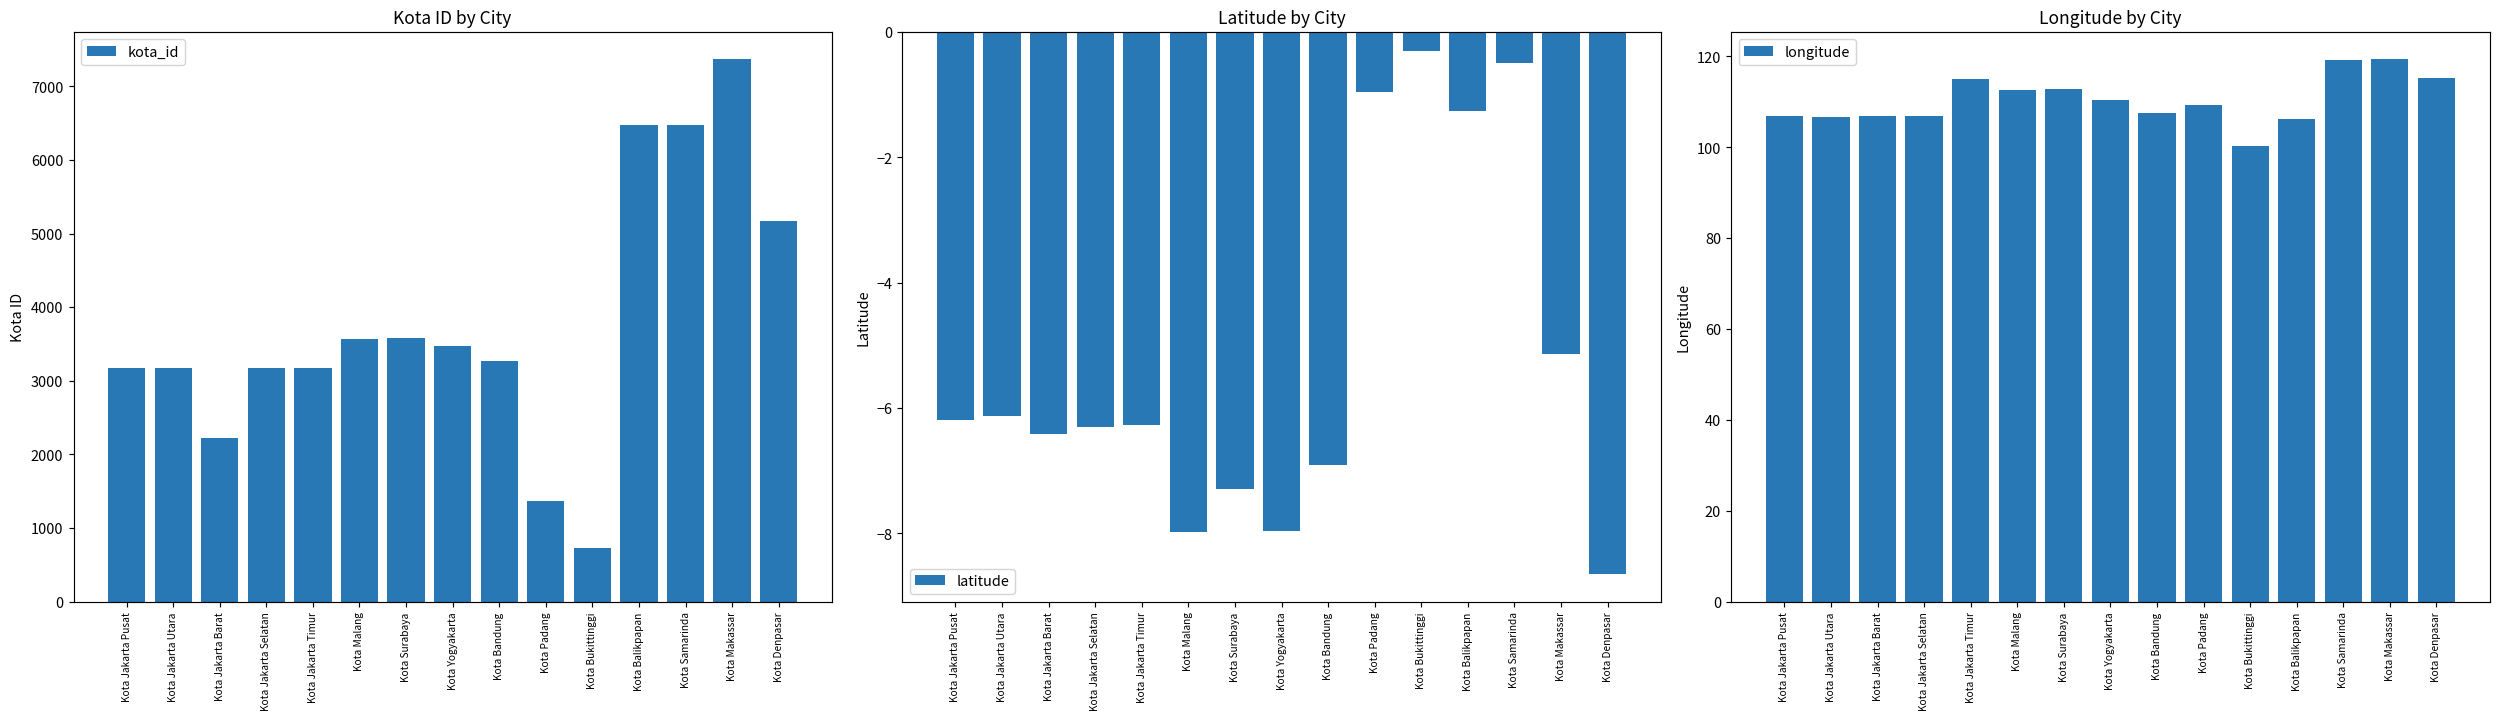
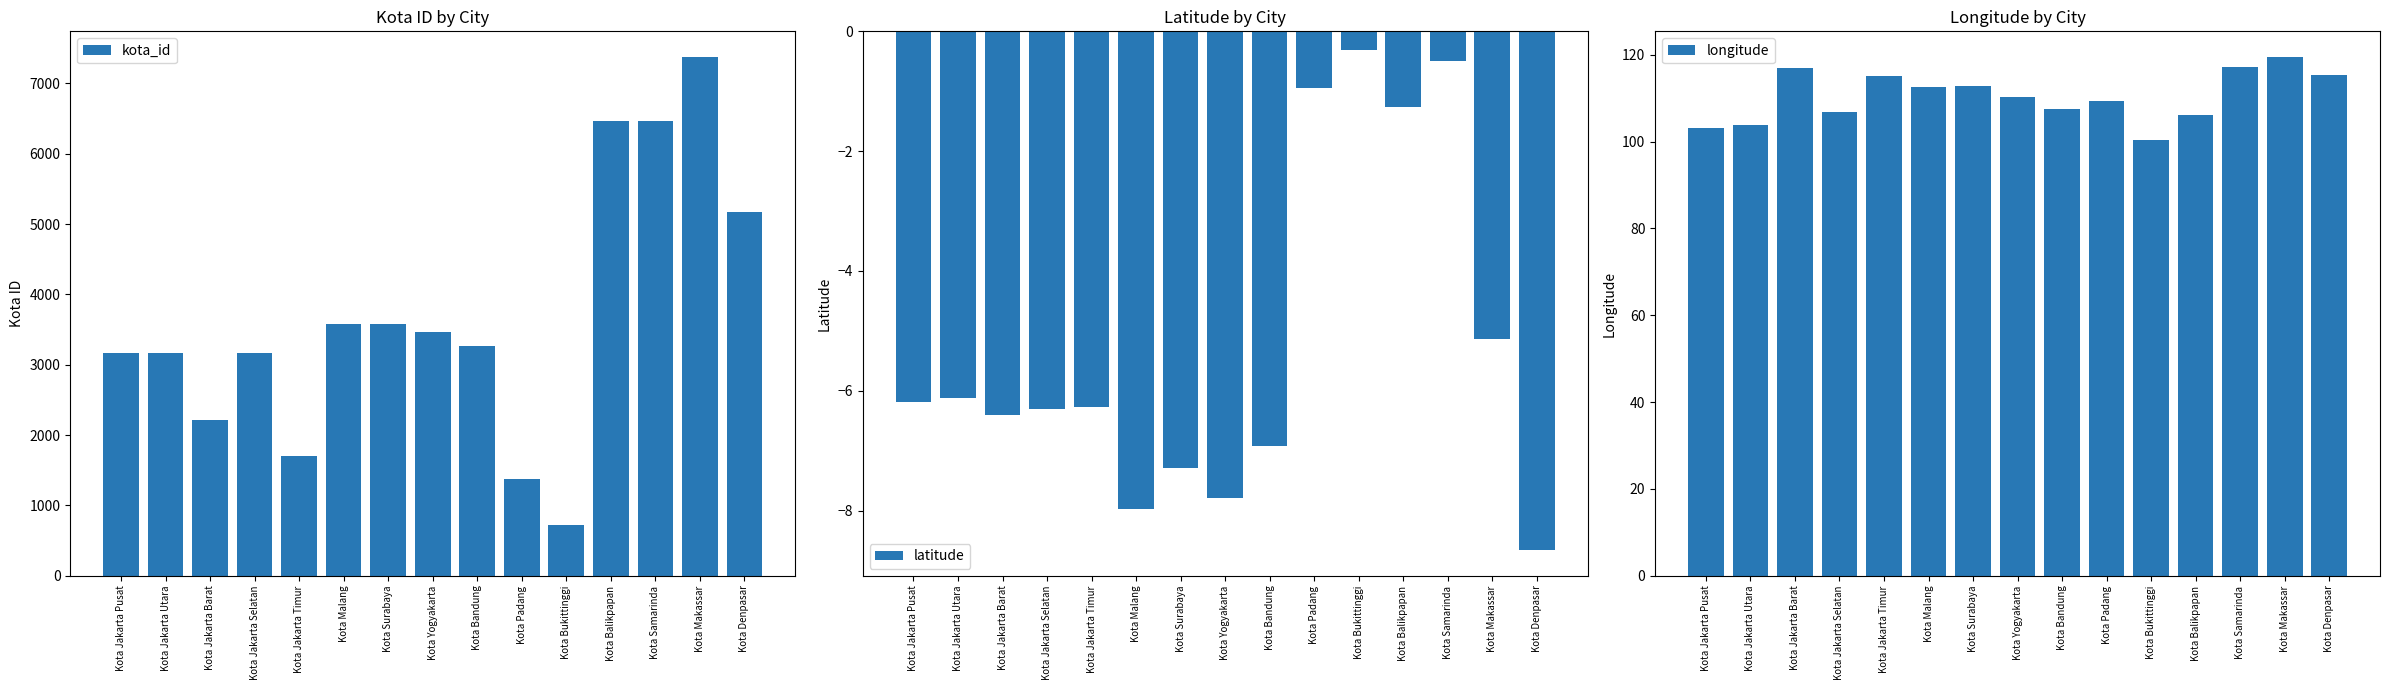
Kota ID by City, Kota Jakarta Timur: 3200 -> 1700
Latitude by City, Kota Yogyakarta: -8.0 -> -7.8
Longitude by City, Kota Jakarta Pusat: 107 -> 103
Longitude by City, Kota Jakarta Utara: 107 -> 104
Longitude by City, Kota Jakarta Barat: 107 -> 117
Longitude by City, Kota Samarinda: 119 -> 117
